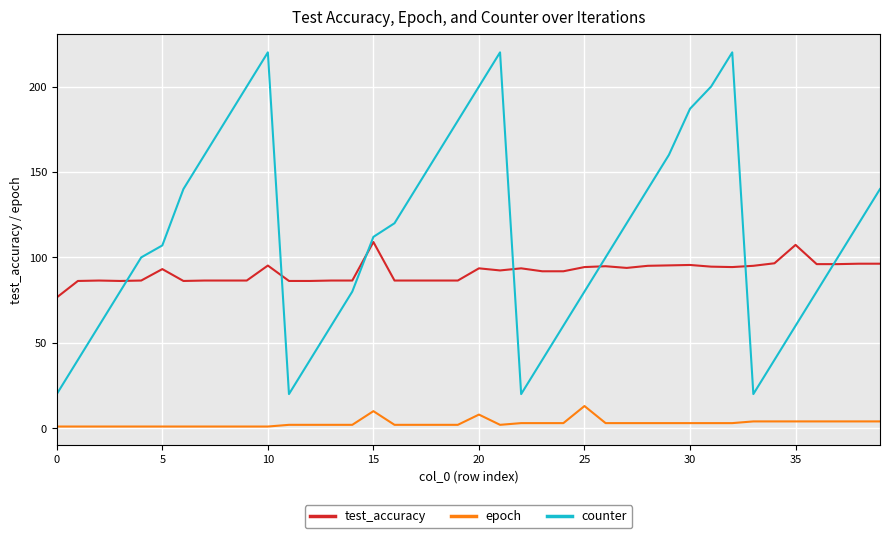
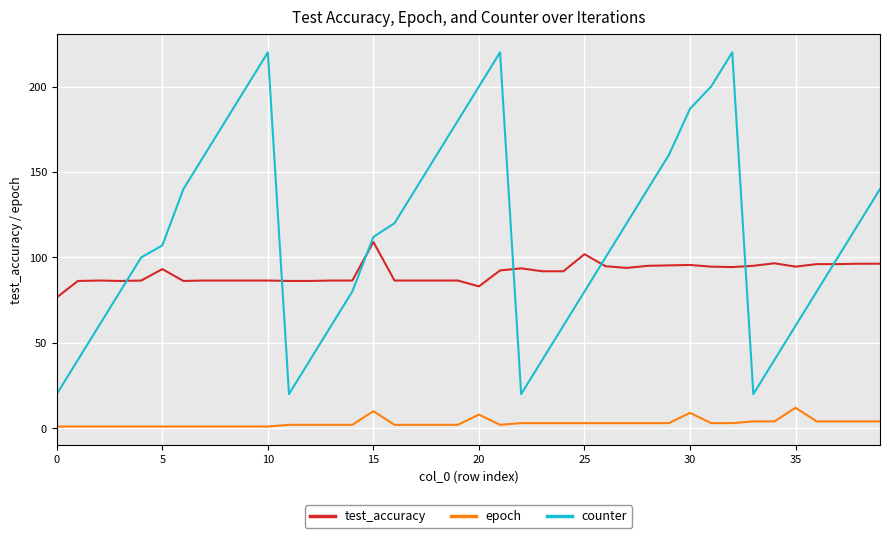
test_accuracy, 10: 95 -> 86
test_accuracy, 20: 94 -> 83
test_accuracy, 25: 94 -> 102
epoch, 25: 13 -> 3
epoch, 30: 3 -> 9
test_accuracy, 35: 107 -> 95
epoch, 35: 4 -> 12
